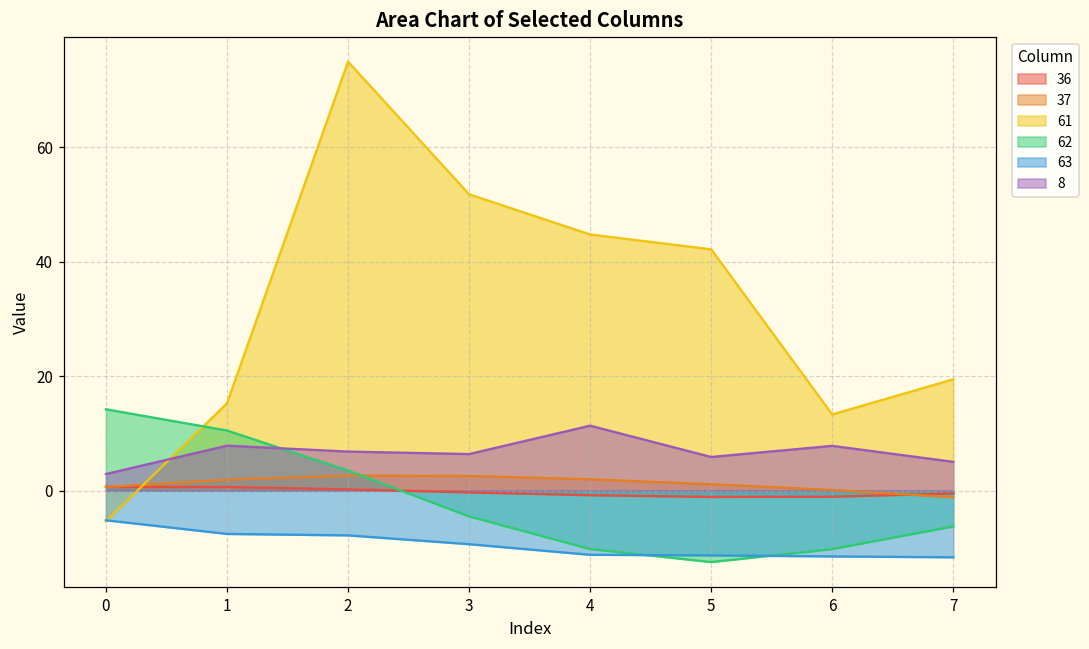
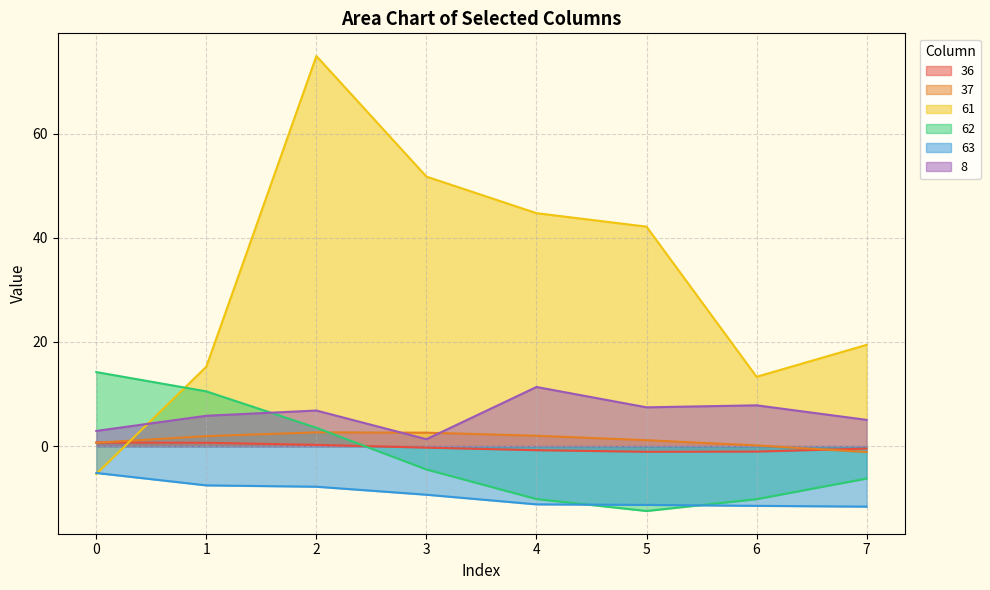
8, 1: 8 -> 6
8, 3: 6 -> 1
8, 5: 6 -> 7
